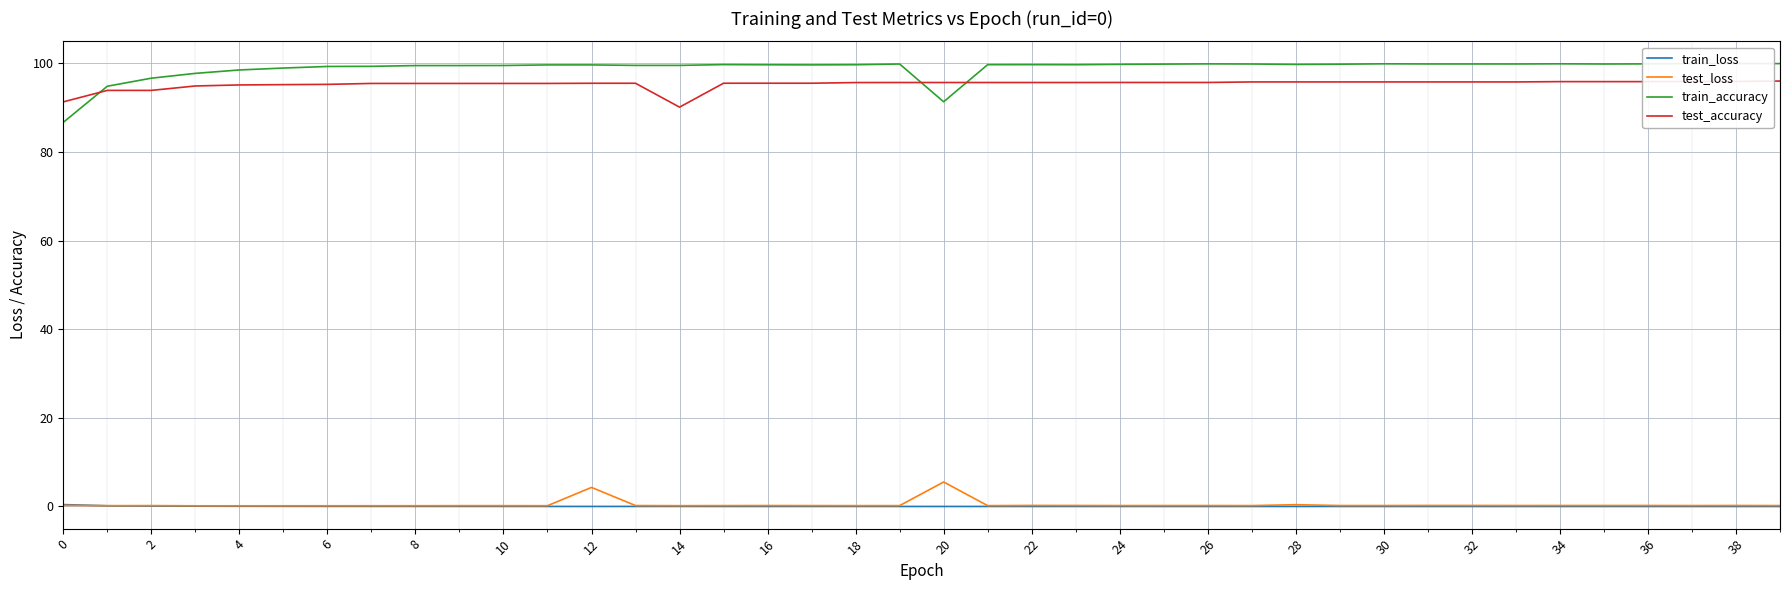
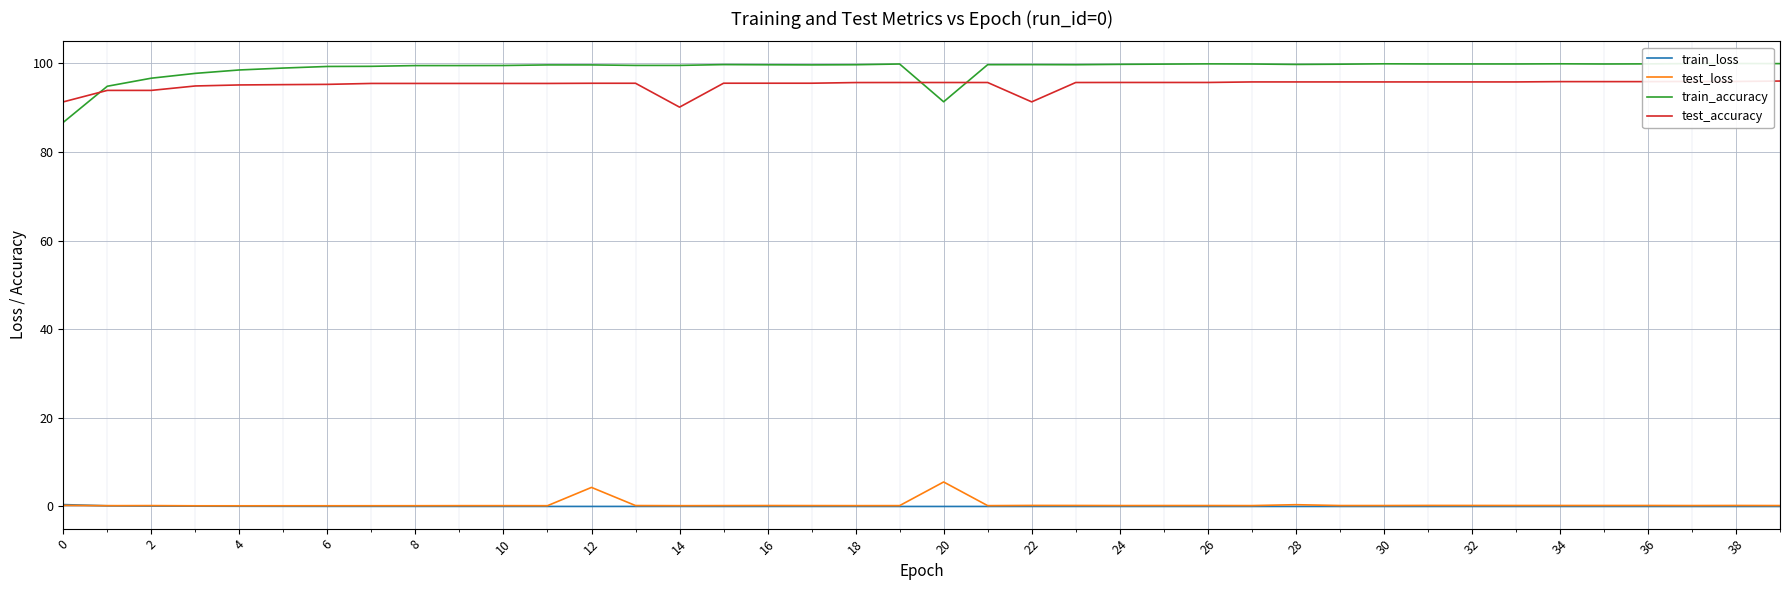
test_accuracy, 22: 96 -> 91
